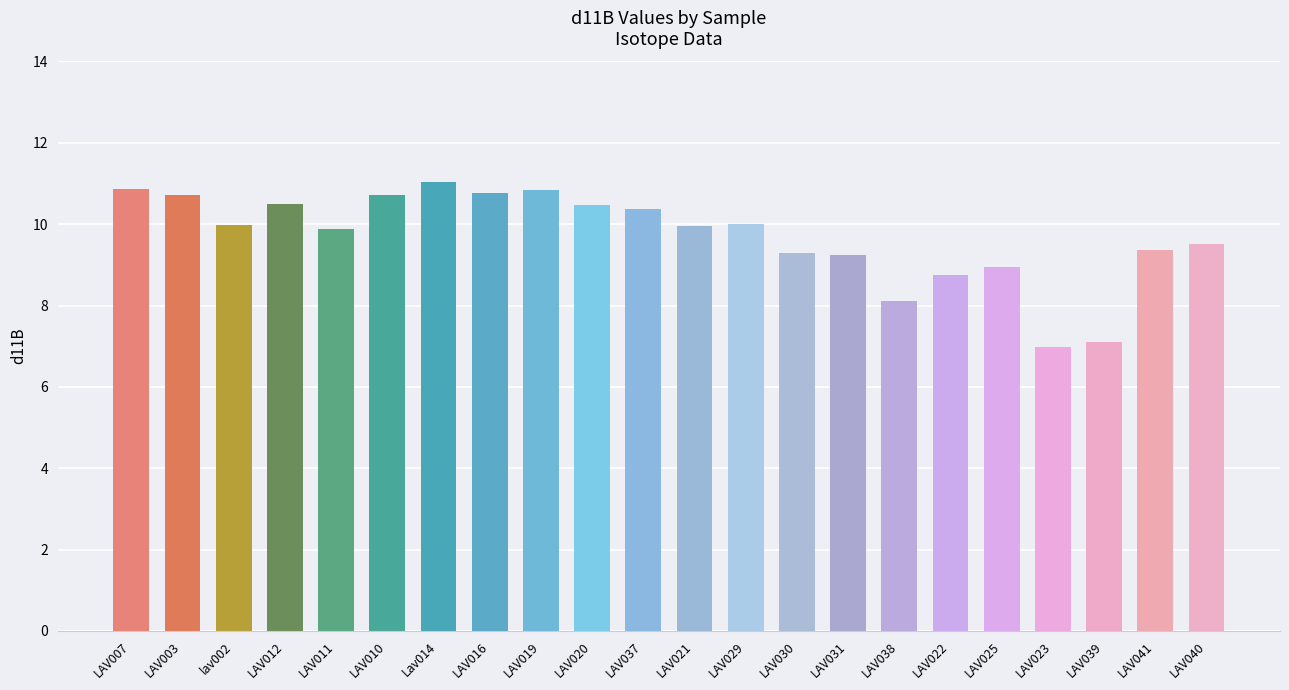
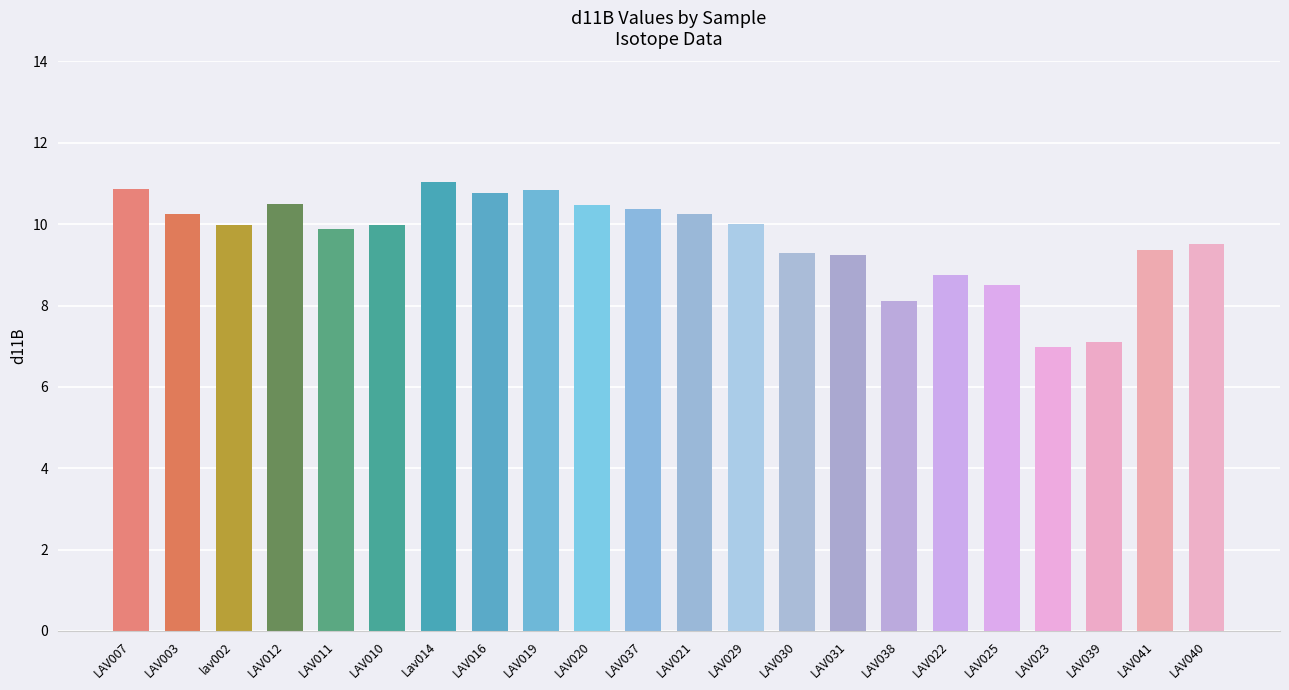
LAV003: 10.7 -> 10.2
LAV010: 10.7 -> 10.0
LAV021: 9.9 -> 10.2
LAV025: 9.0 -> 8.5
